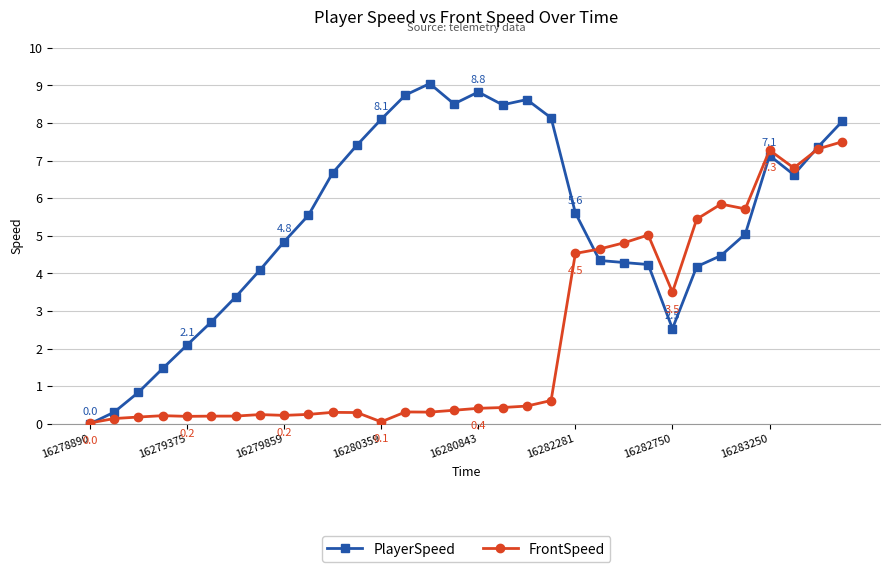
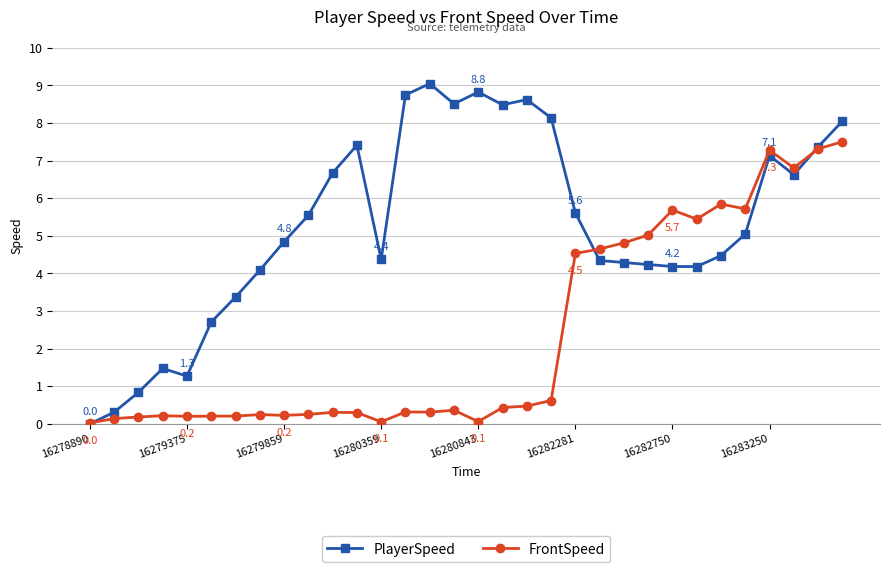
PlayerSpeed, 16279375: 2.1 -> 1.3
PlayerSpeed, 16280359: 8.1 -> 4.4
FrontSpeed, 16280843: 0.4 -> 0.1
PlayerSpeed, 16282750: 2.5 -> 4.2
FrontSpeed, 16282750: 3.5 -> 5.7
